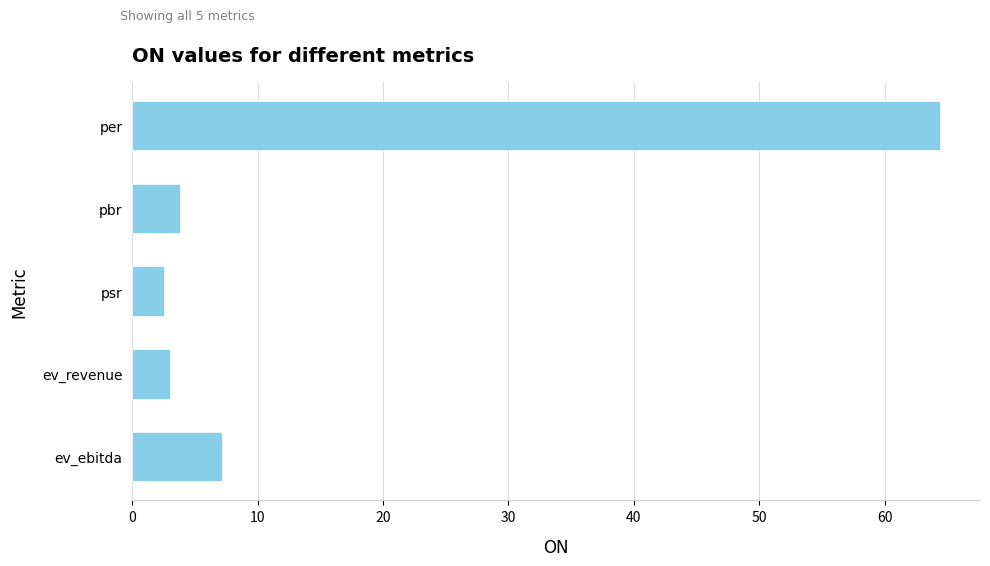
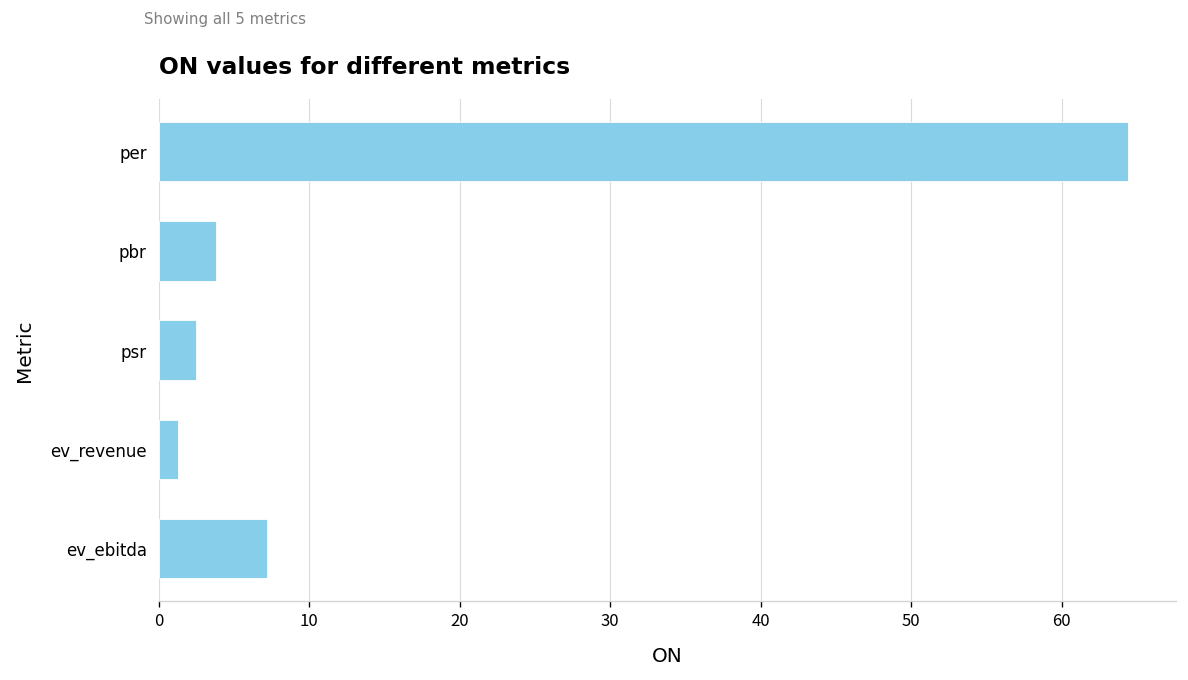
ev_revenue: 3.0 -> 1.3
